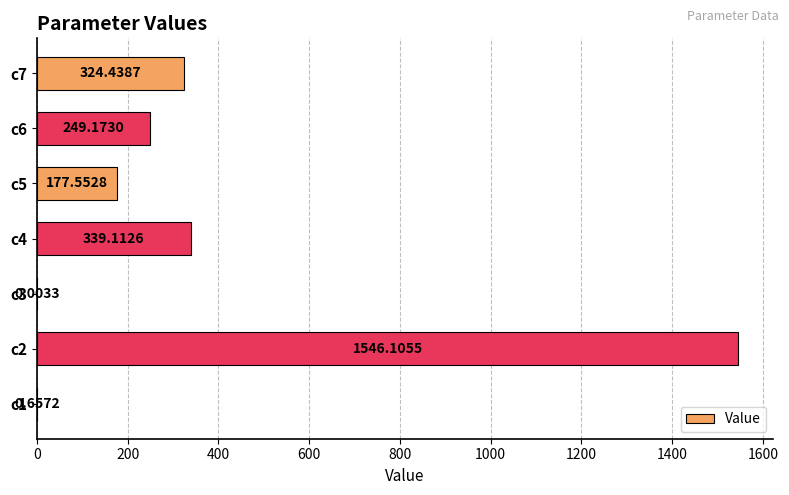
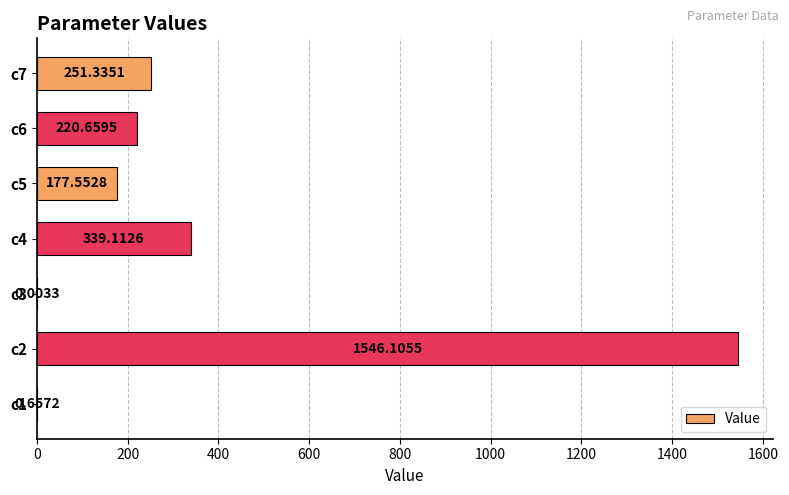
c7: 324.4387 -> 251.3351
c6: 249.1730 -> 220.6595
